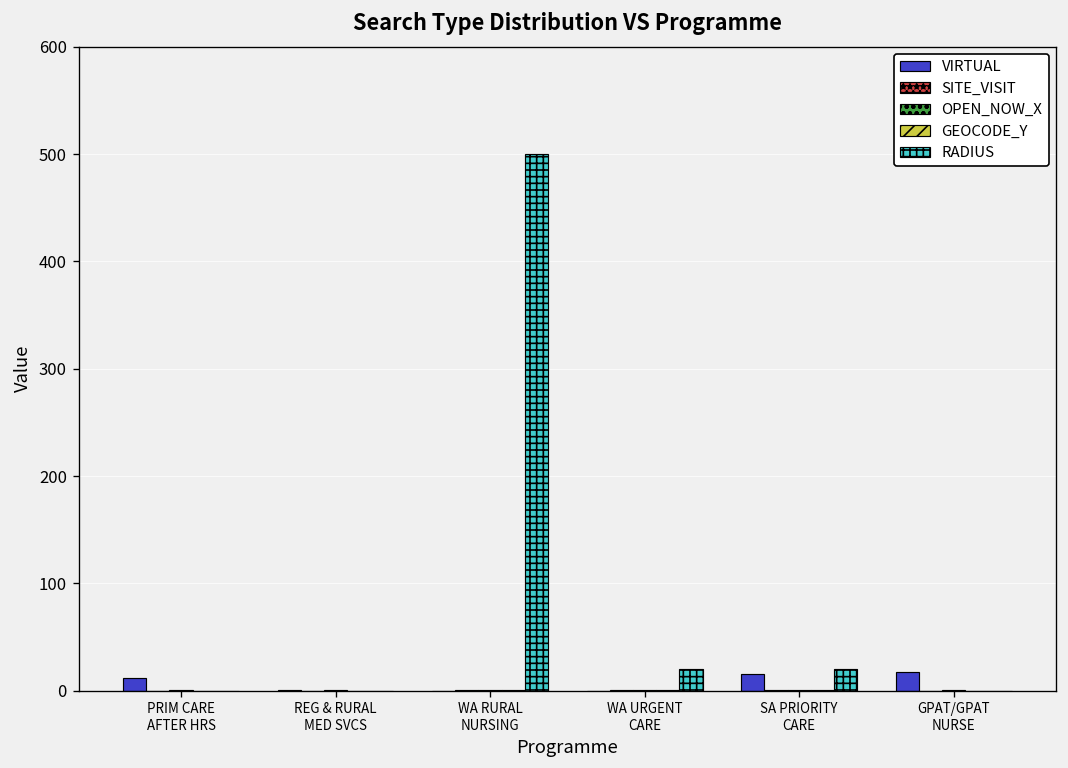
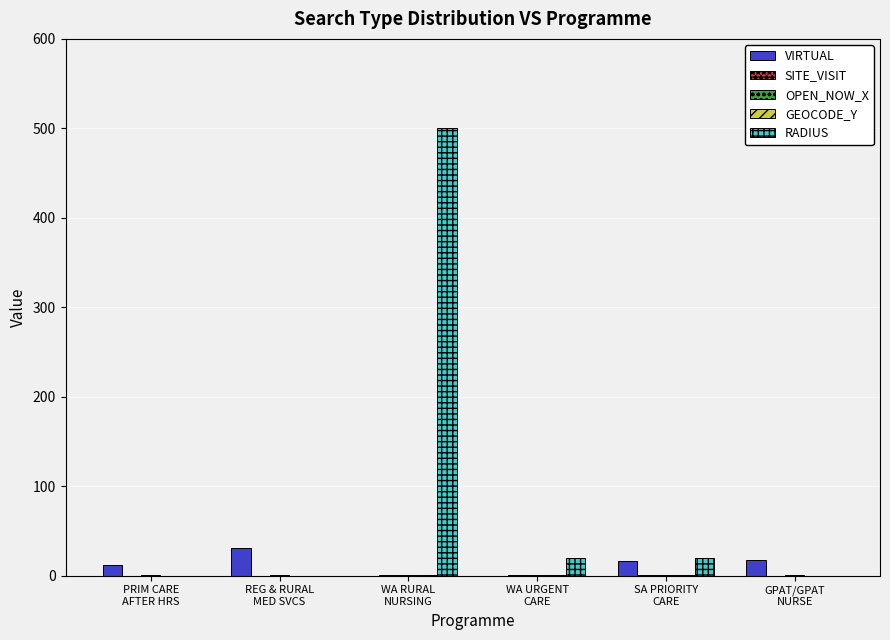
VIRTUAL, REG & RURAL MED SVCS: 0 -> 30
